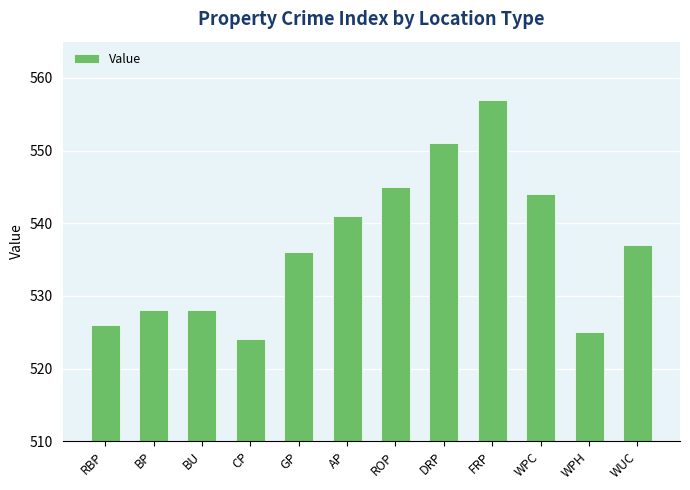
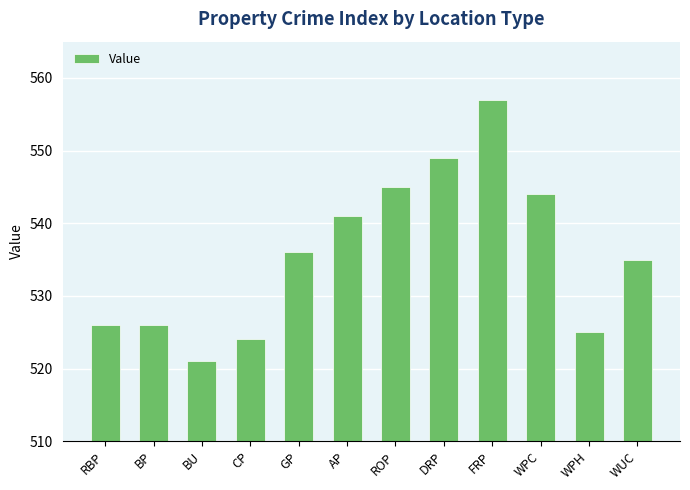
BP: 528 -> 526
BU: 528 -> 521
DRP: 551 -> 549
WUC: 537 -> 535
